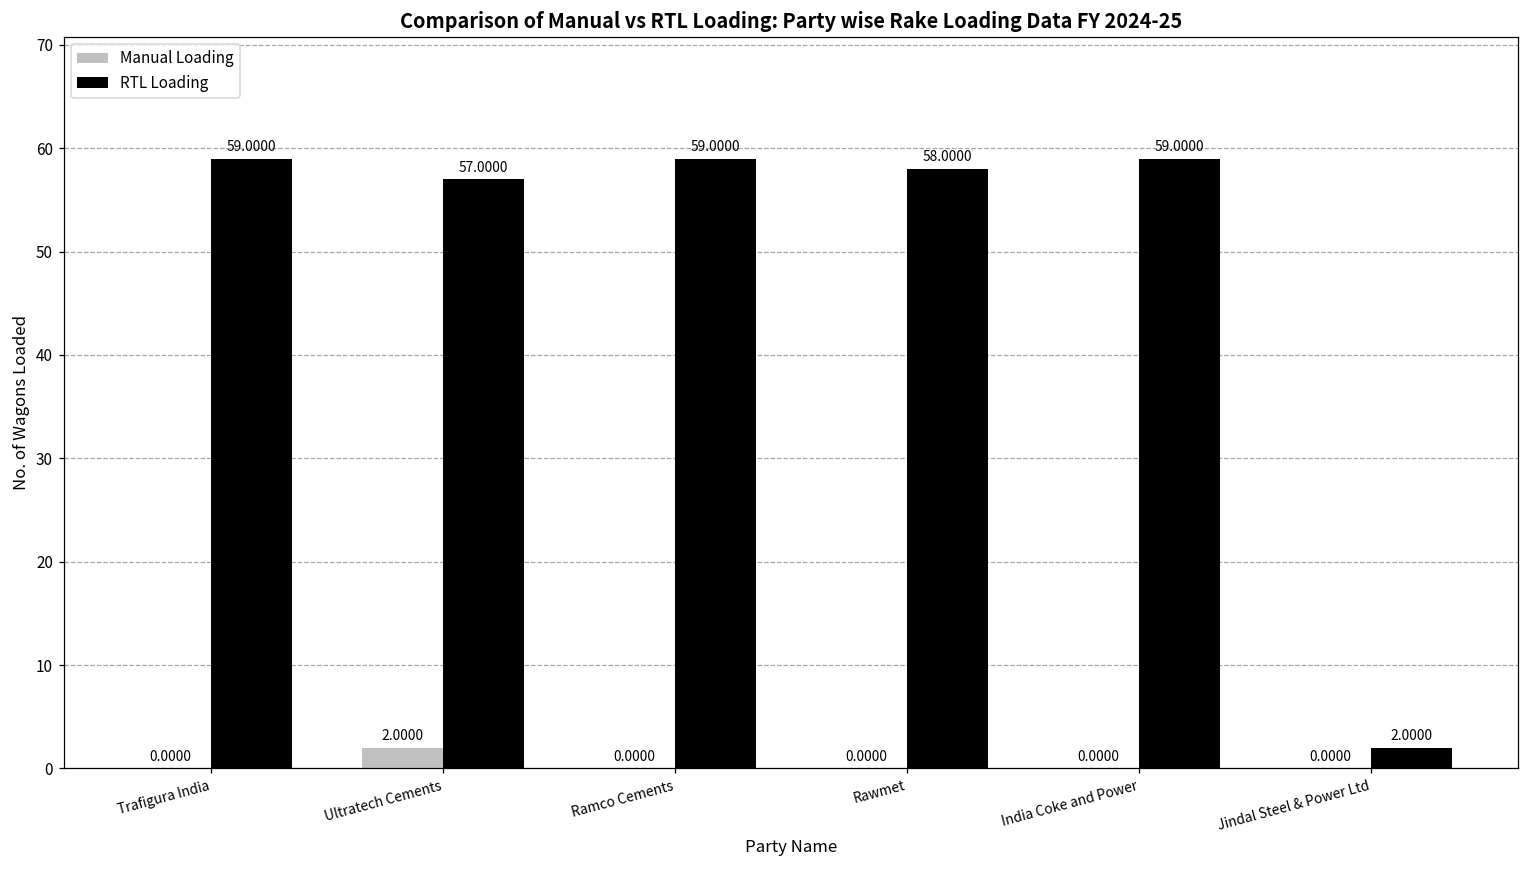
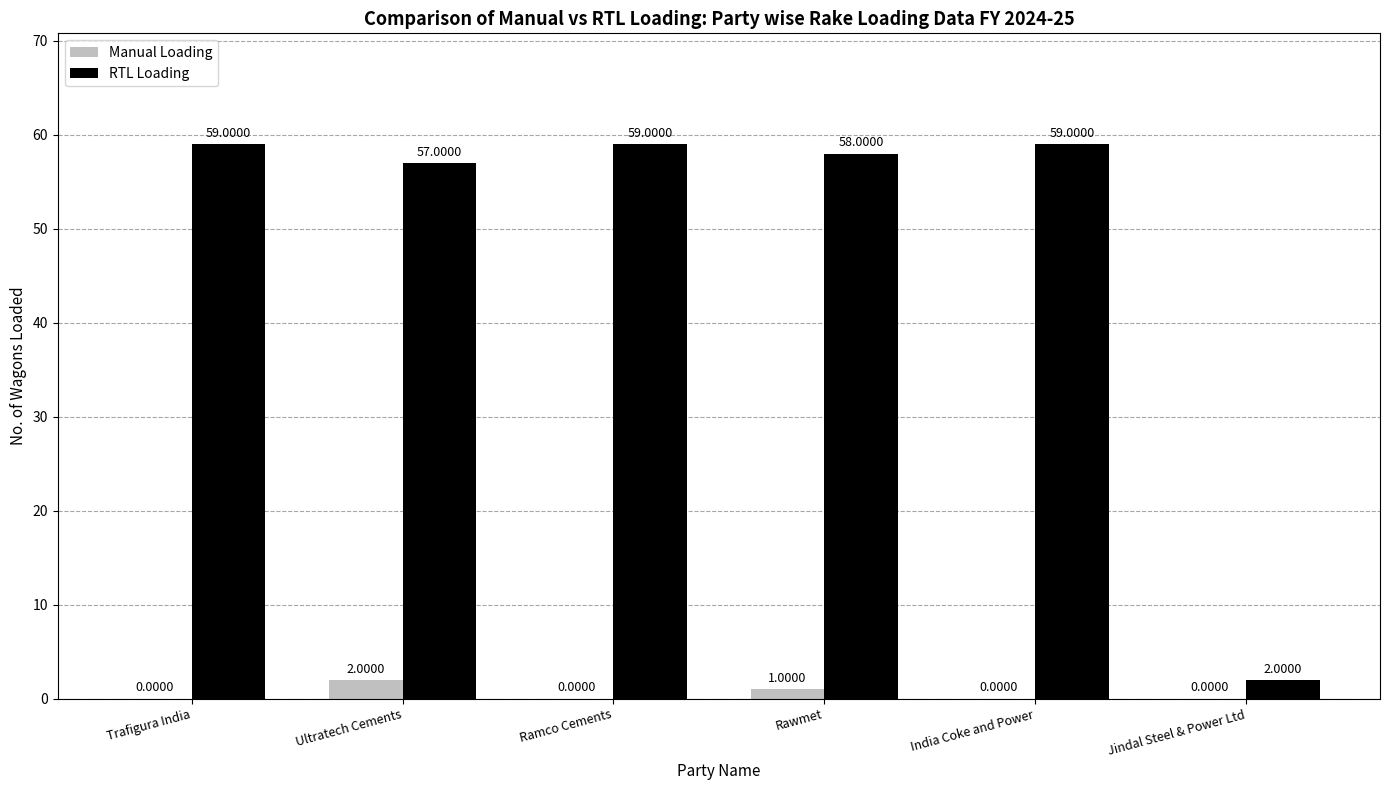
Manual Loading, Rawmet: 0.0000 -> 1.0000
